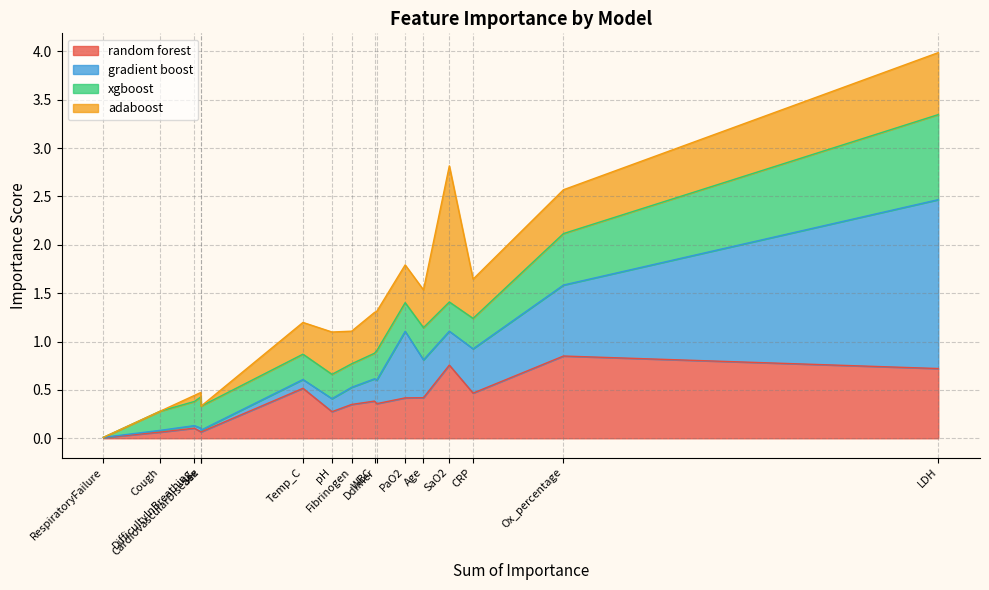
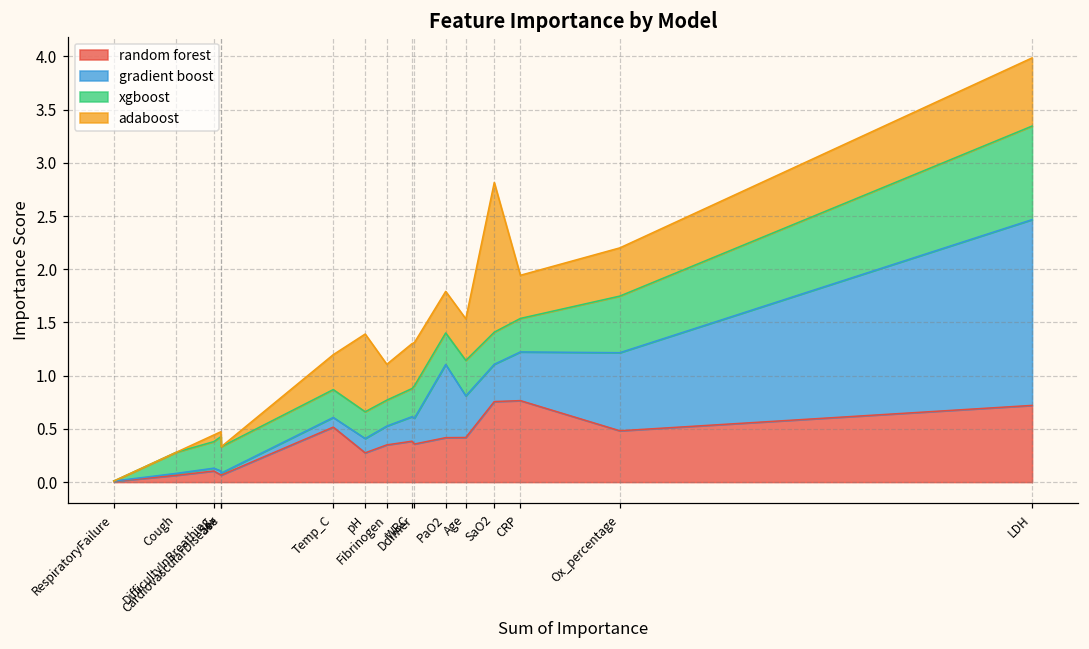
adaboost, pH: 0.4 -> 0.7
random forest, CRP: 0.5 -> 0.8
random forest, Ox_percentage: 0.9 -> 0.5
